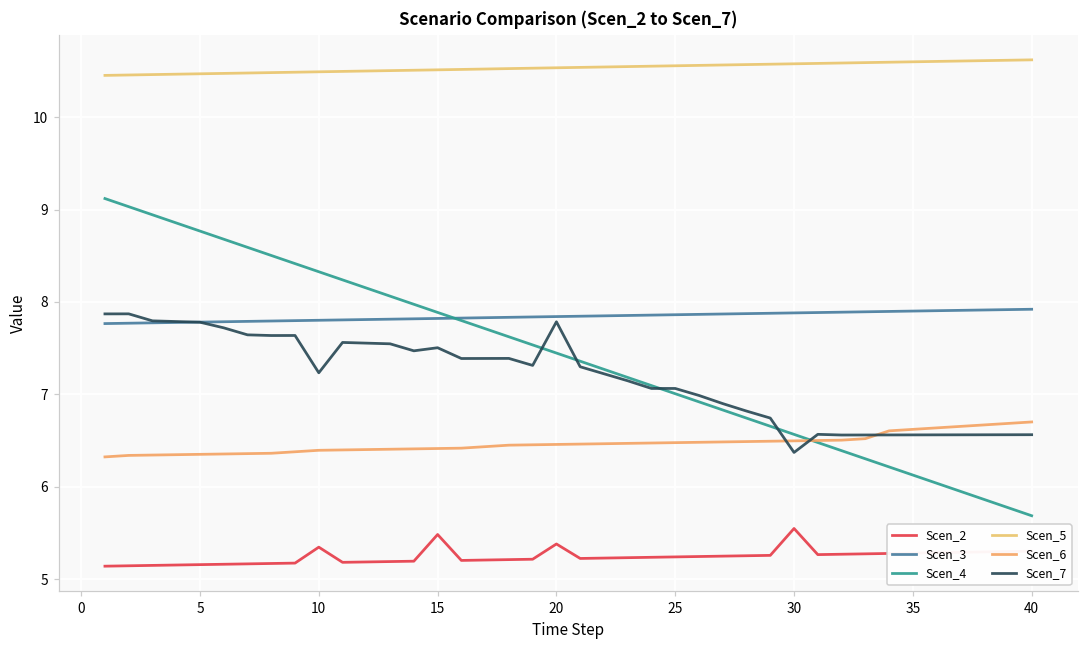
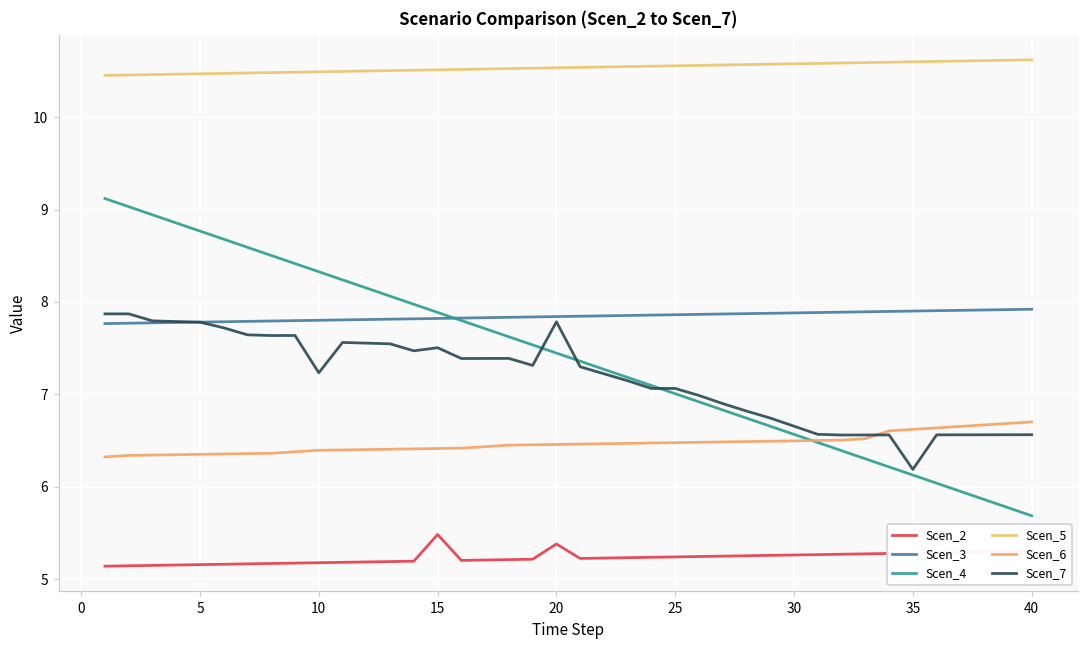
Scen_2, 10: 5.3 -> 5.2
Scen_2, 30: 5.5 -> 5.3
Scen_7, 30: 6.4 -> 6.7
Scen_7, 35: 6.6 -> 6.2
